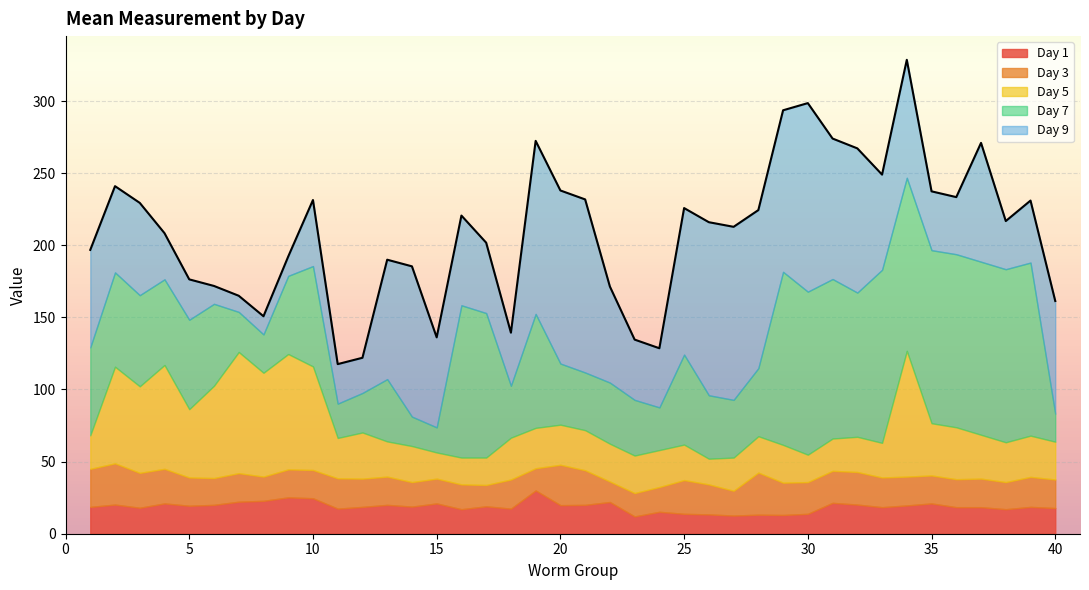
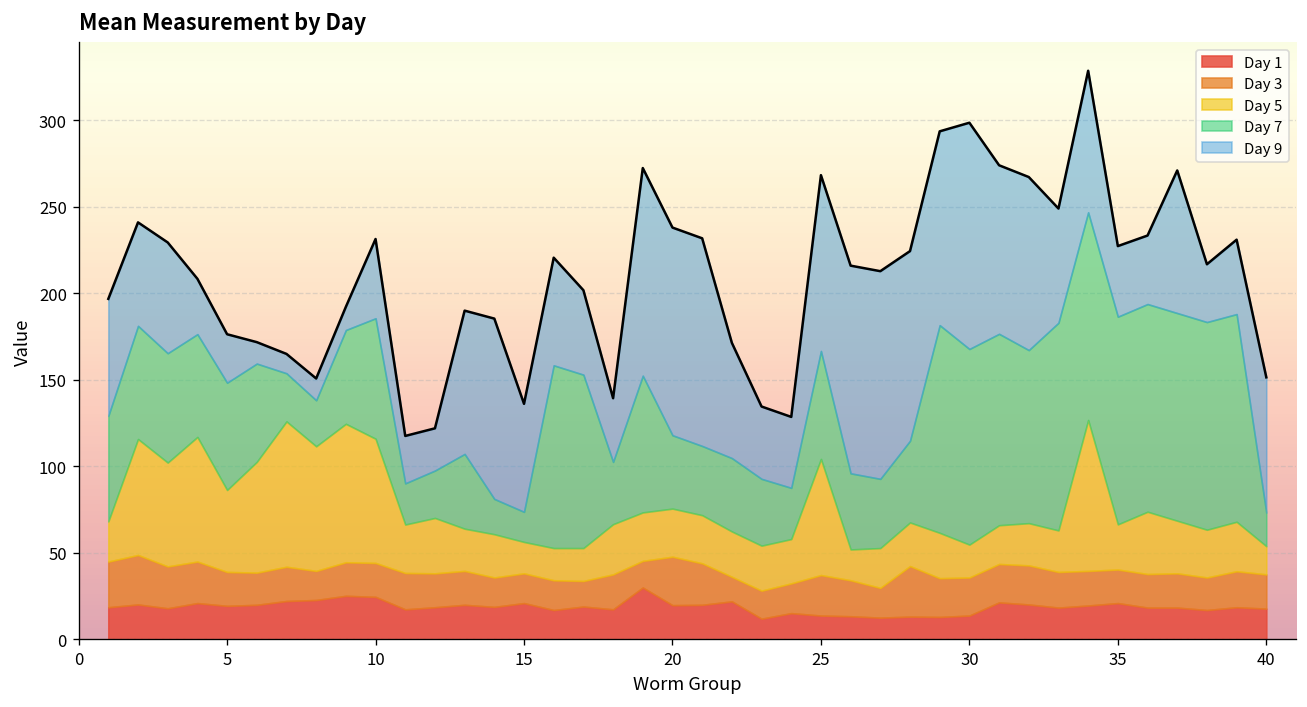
Day 5, 25: 25 -> 67
Day 5, 35: 36 -> 26
Day 5, 40: 26 -> 16
